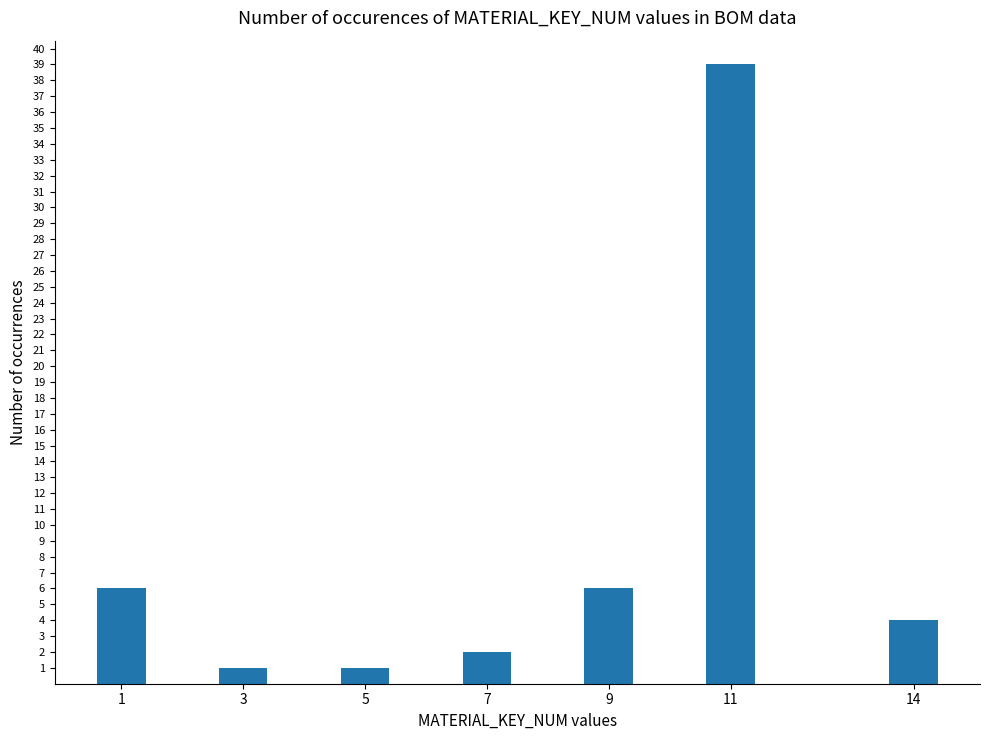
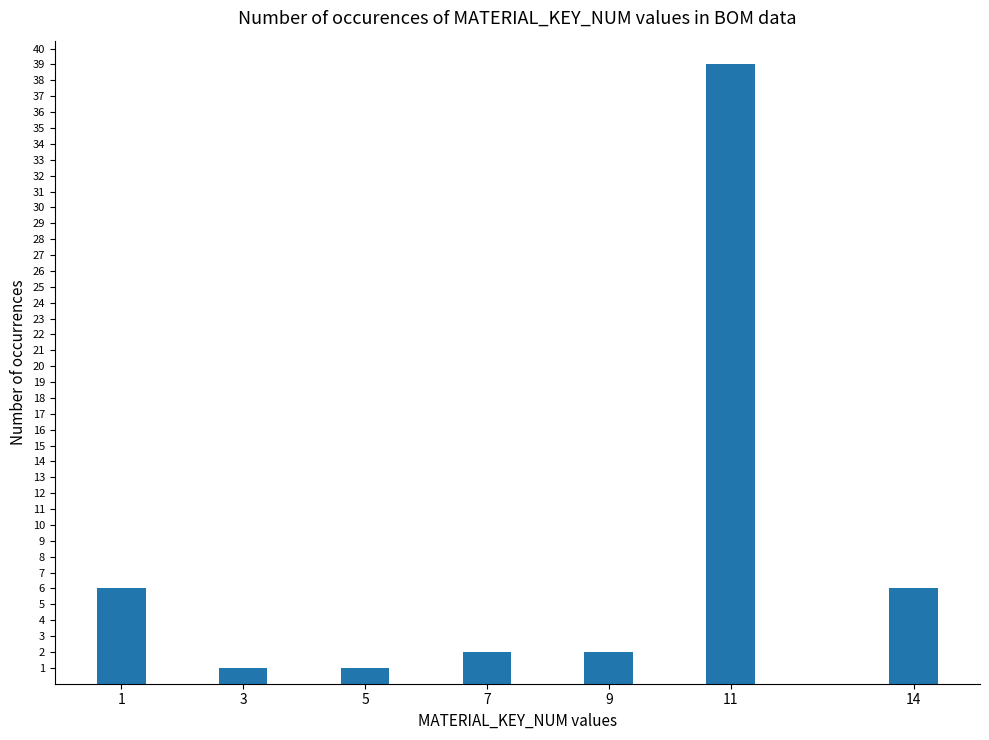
9: 6 -> 2
14: 4 -> 6
